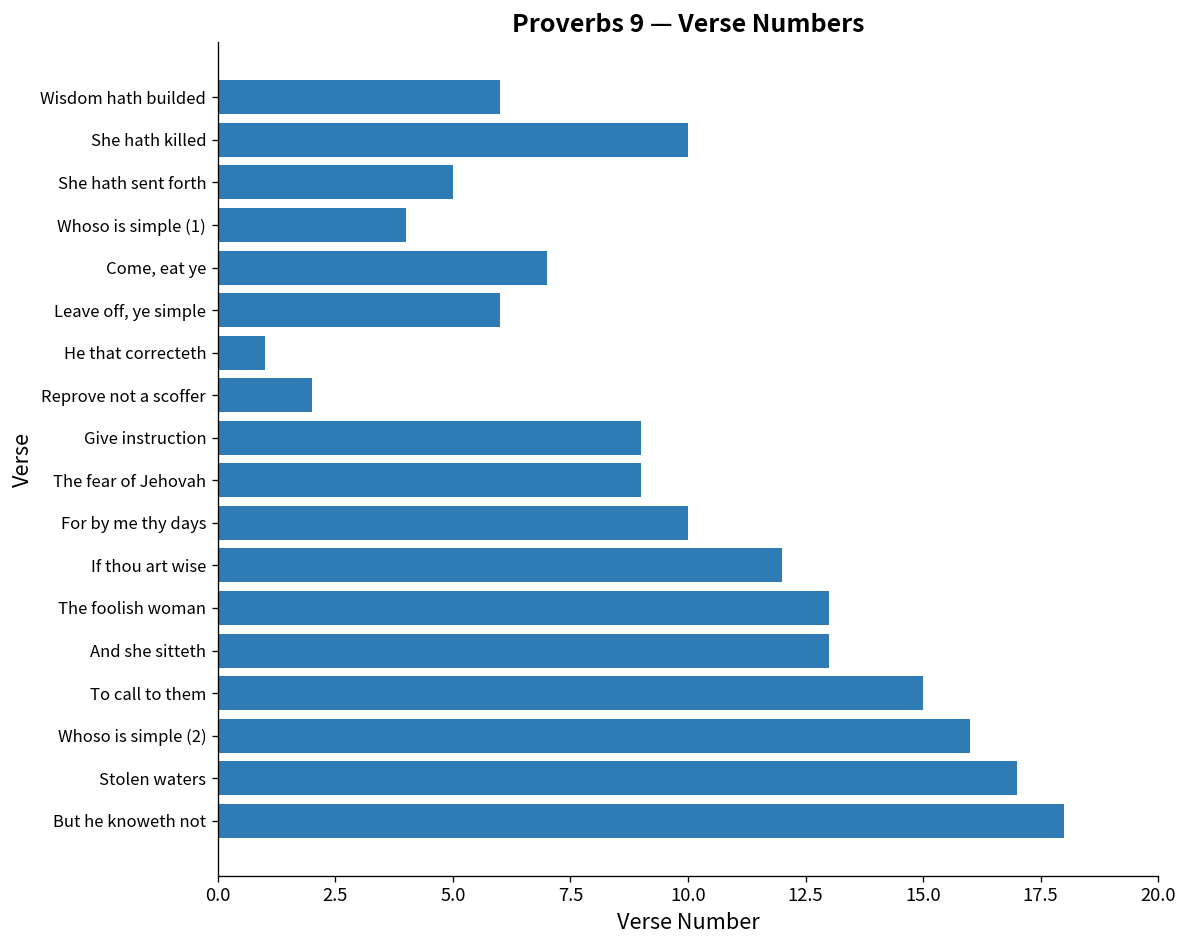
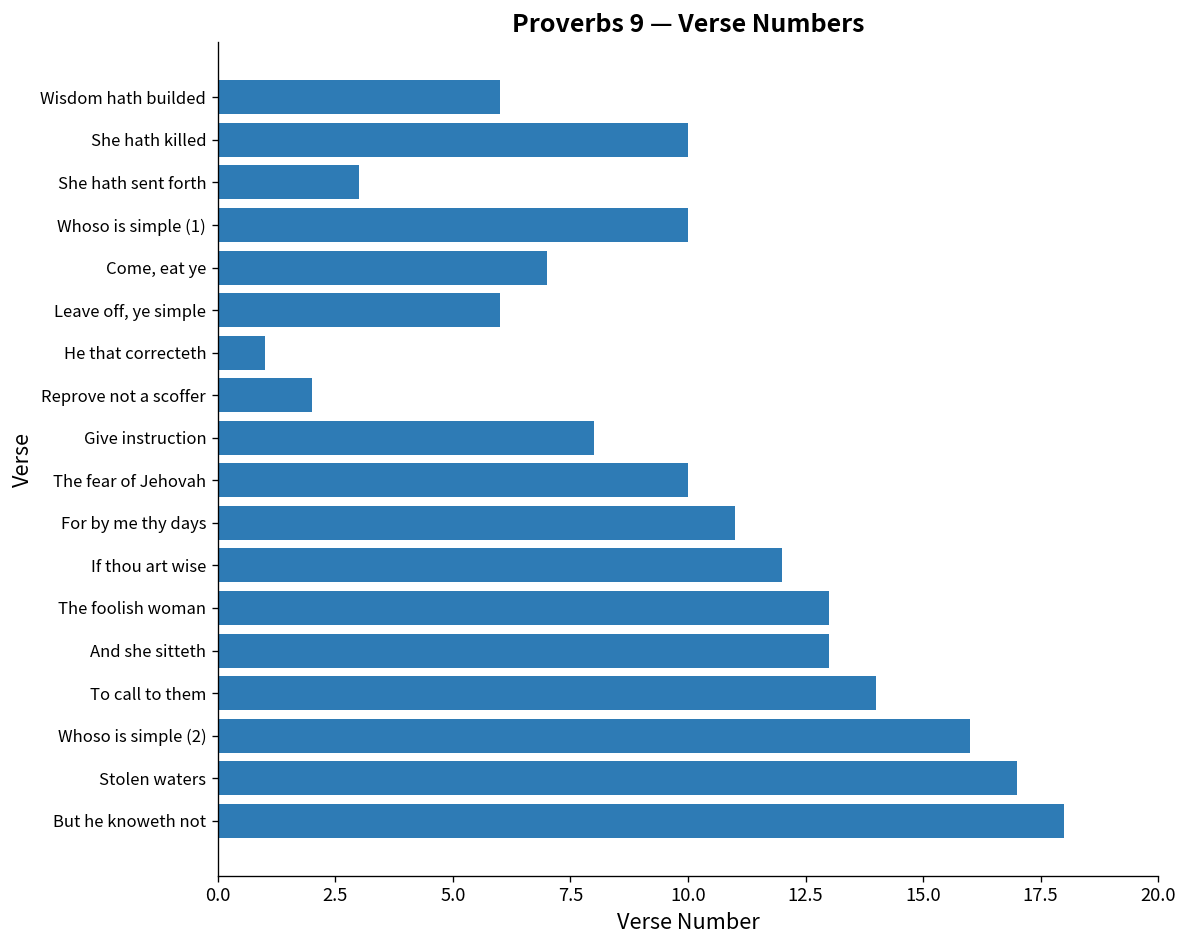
She hath sent forth: 5 -> 3
Whoso is simple (1): 4 -> 10
Give instruction: 9 -> 8
The fear of Jehovah: 9 -> 10
For by me thy days: 10 -> 11
To call to them: 15 -> 14
